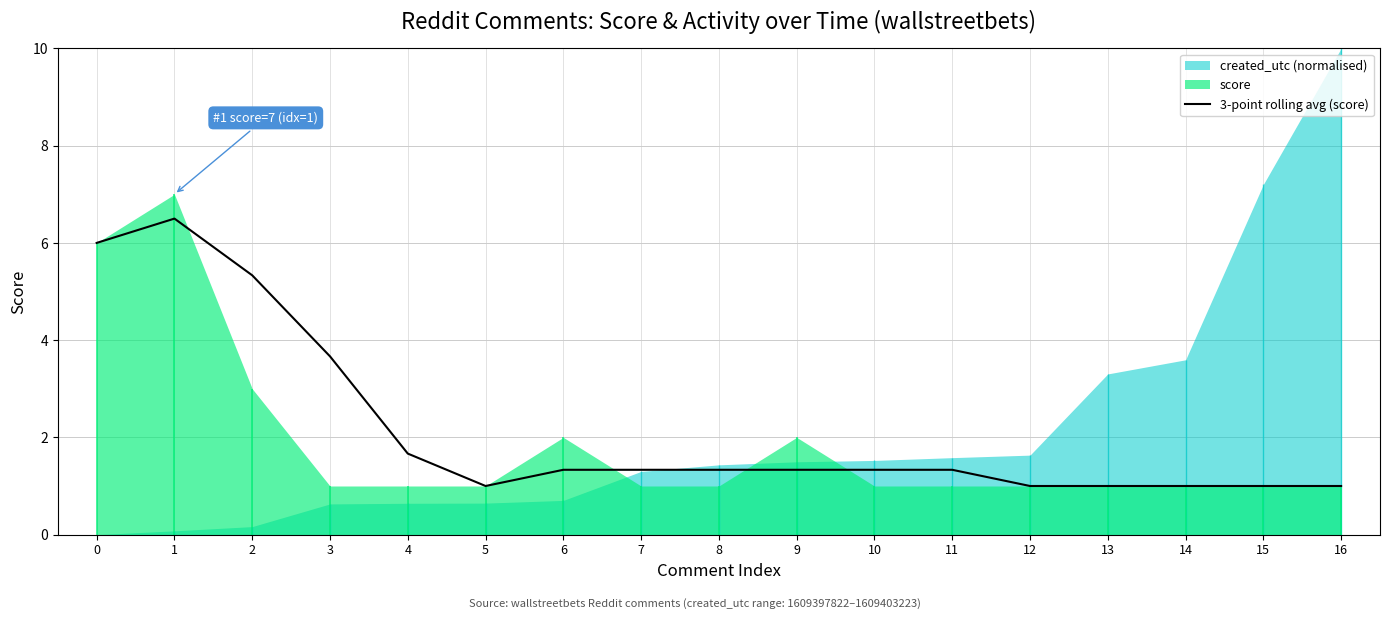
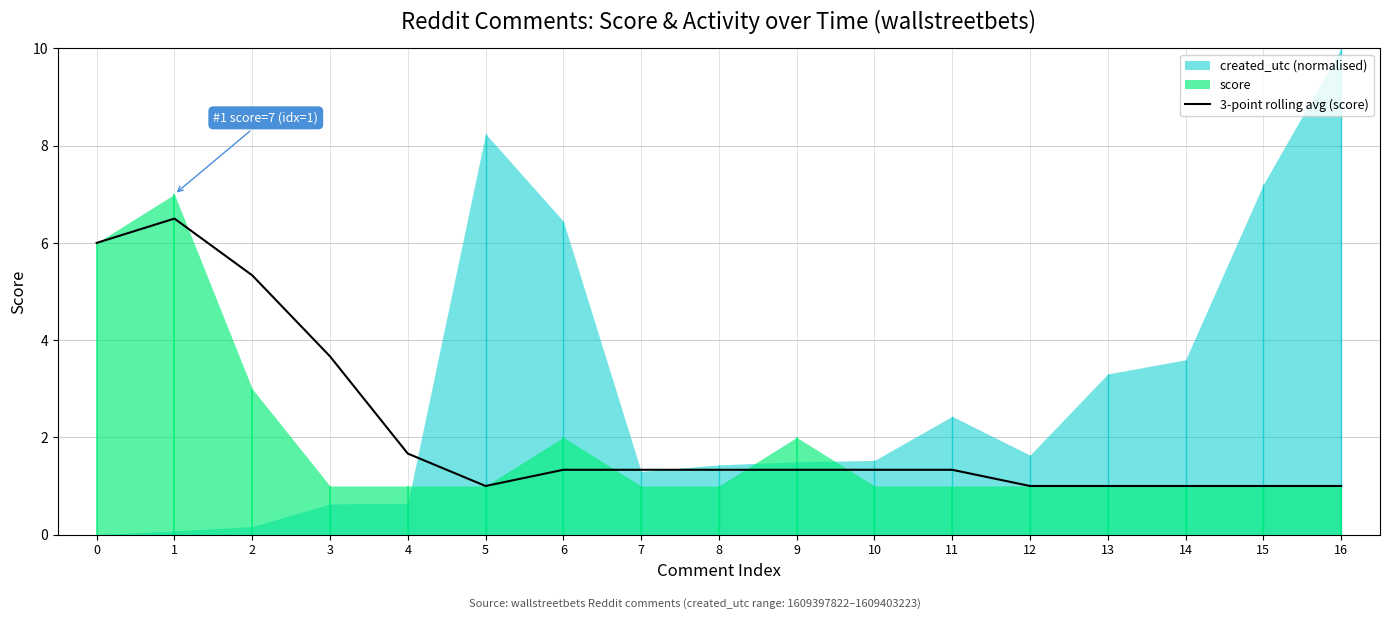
created_utc (normalised), 5: 0.6 -> 8.2
created_utc (normalised), 6: 0.7 -> 6.4
created_utc (normalised), 11: 1.6 -> 2.4
